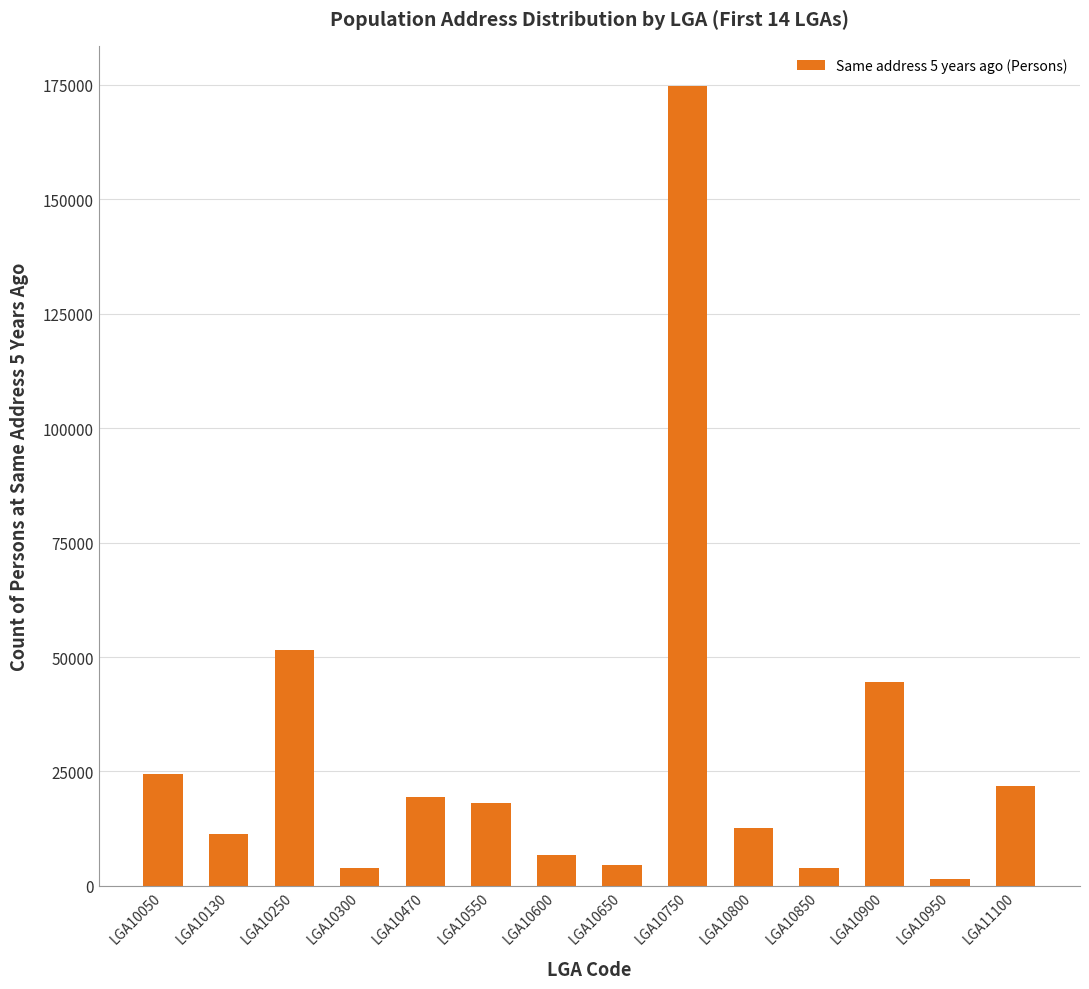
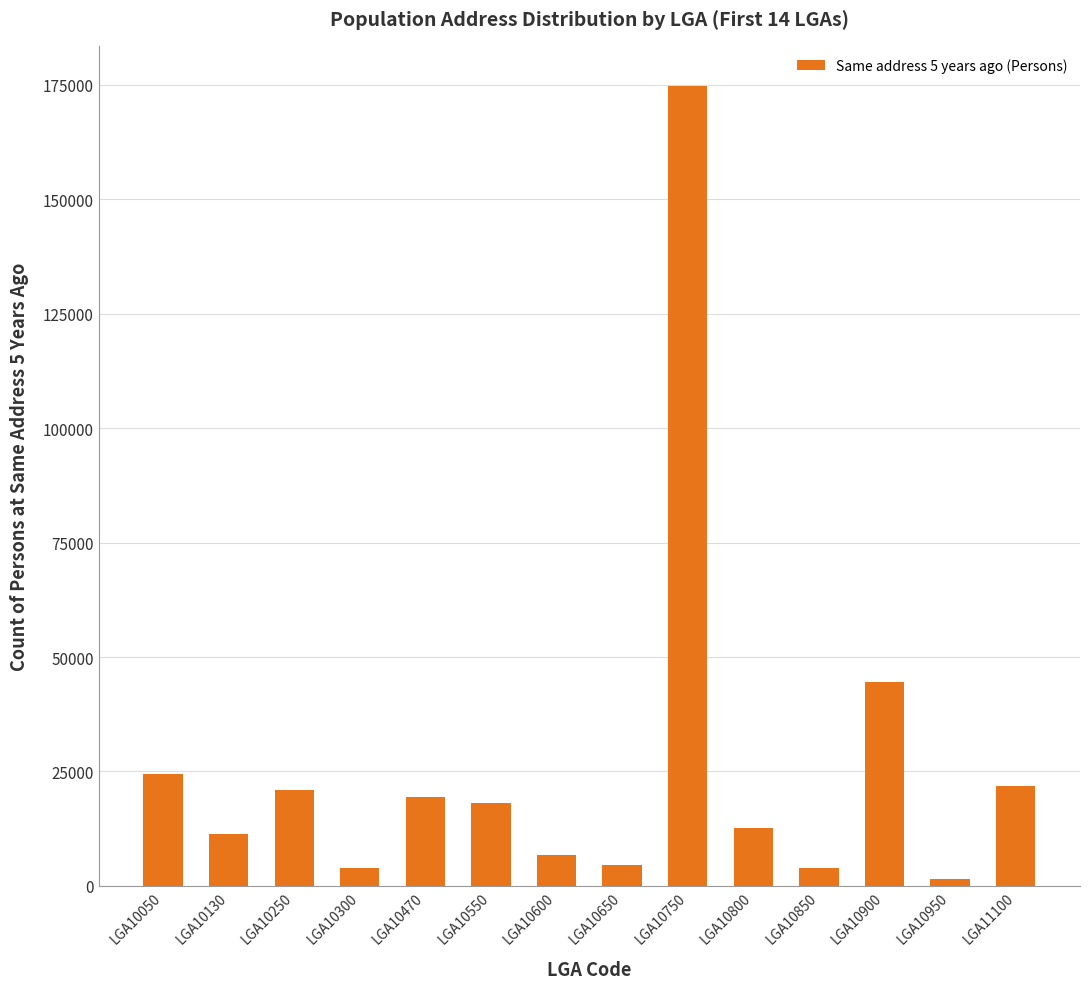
LGA10250: 52000 -> 21000
